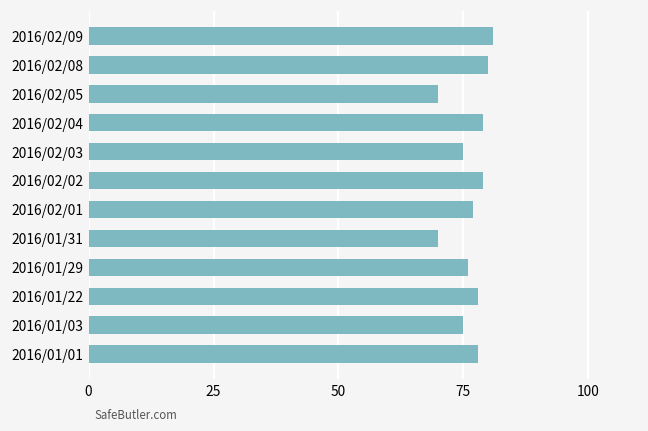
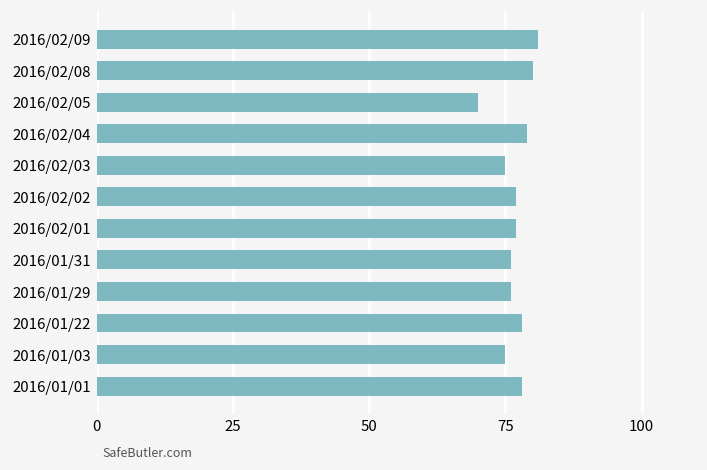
2016/02/02: 79 -> 77
2016/01/31: 70 -> 76
